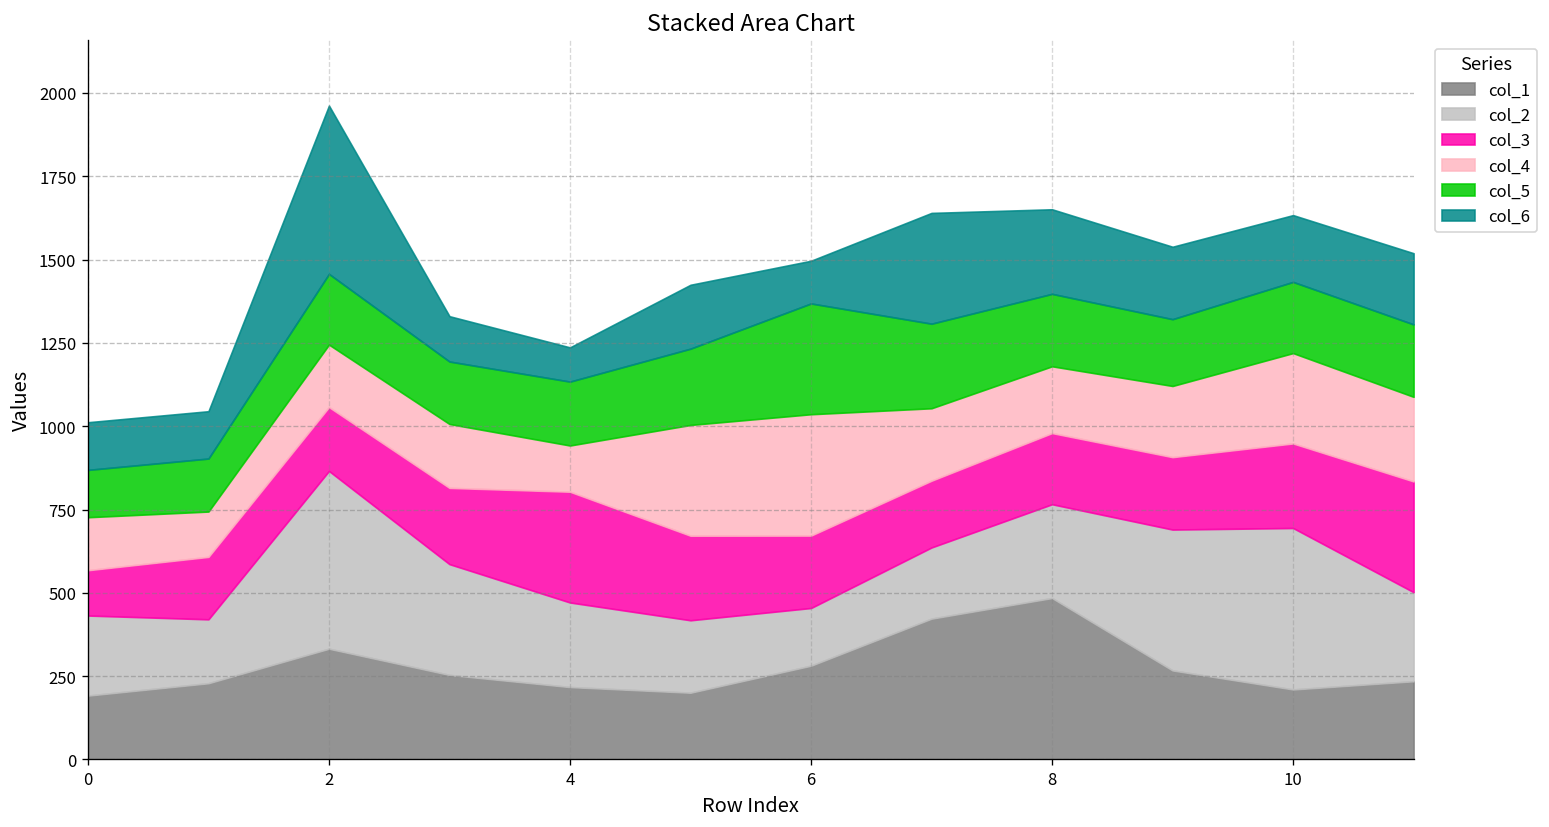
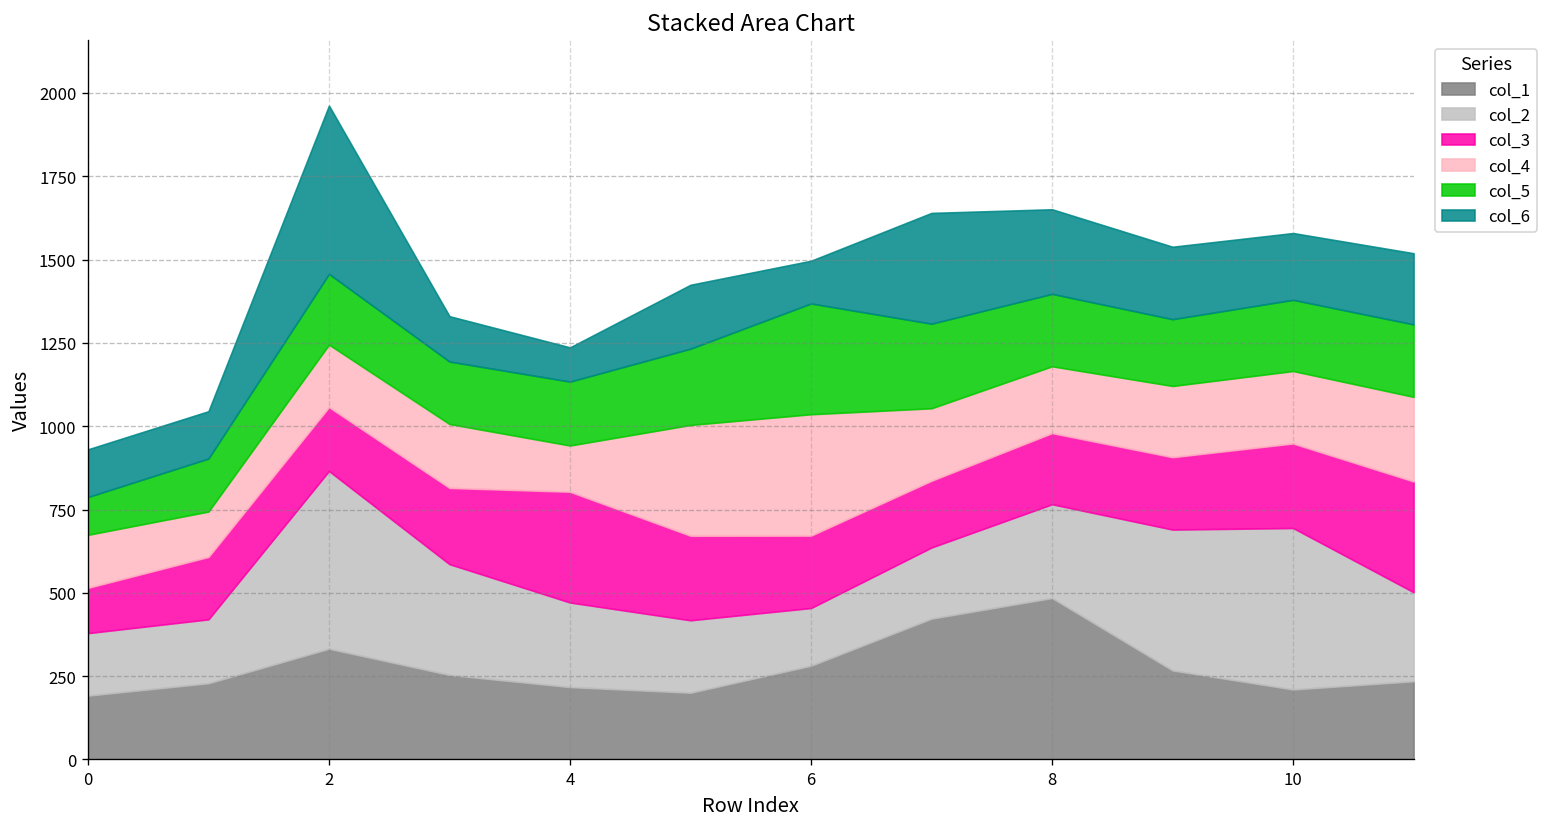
col_2, 0: 240 -> 190
col_5, 0: 140 -> 110
col_4, 10: 270 -> 220
